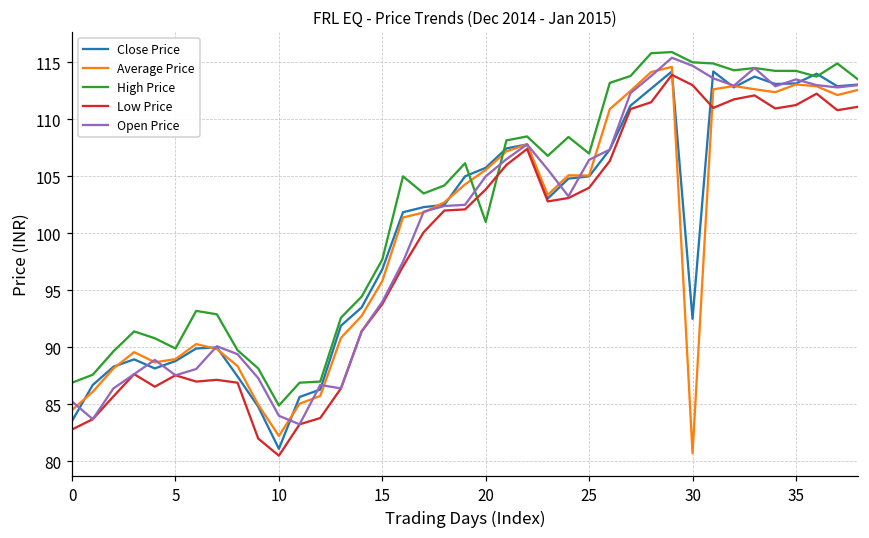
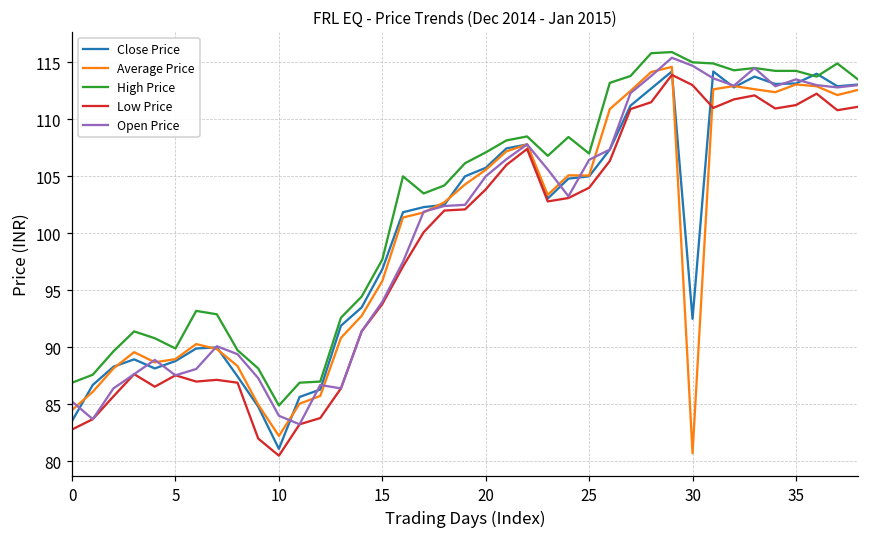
High Price, 20: 101.0 -> 107.1
